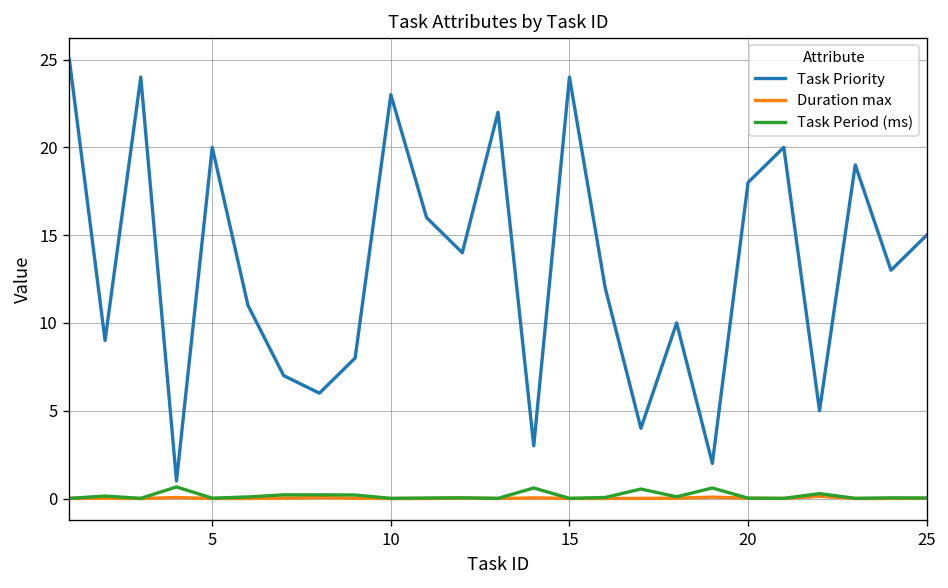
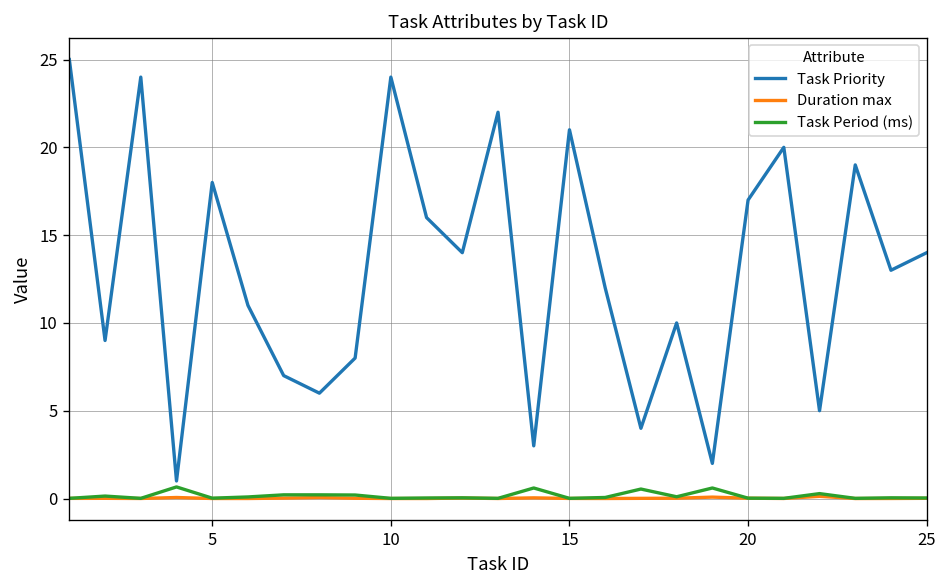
Task Priority, 5: 20 -> 18
Task Priority, 10: 23 -> 24
Task Priority, 15: 24 -> 21
Task Priority, 20: 18 -> 17
Task Priority, 25: 15 -> 14
